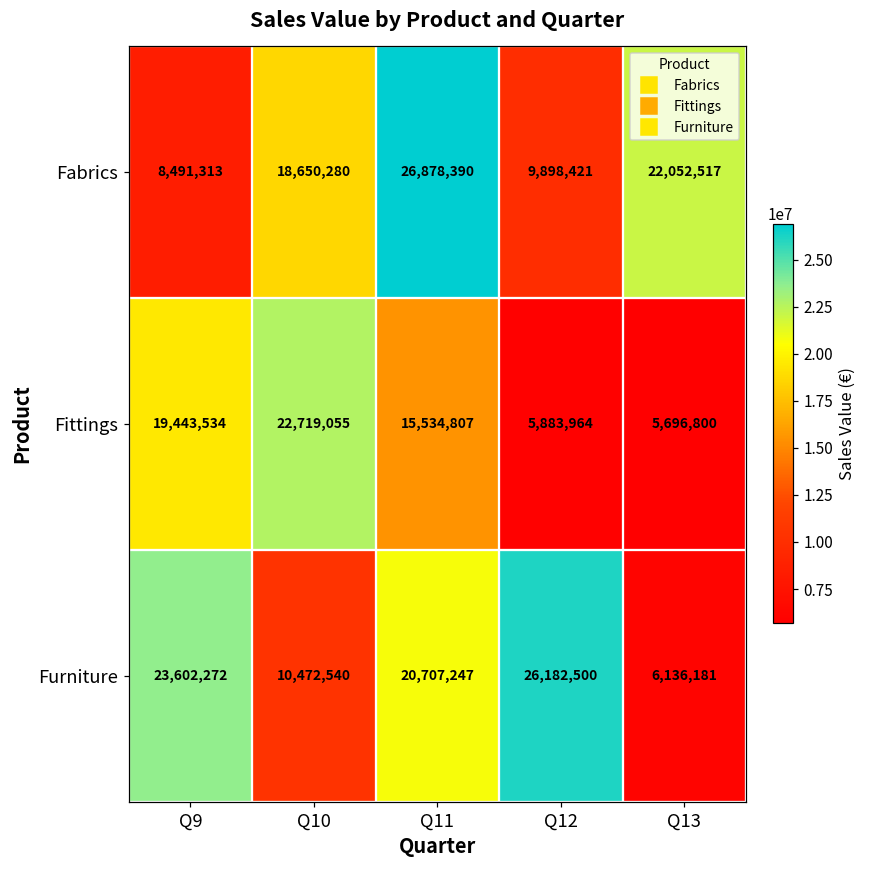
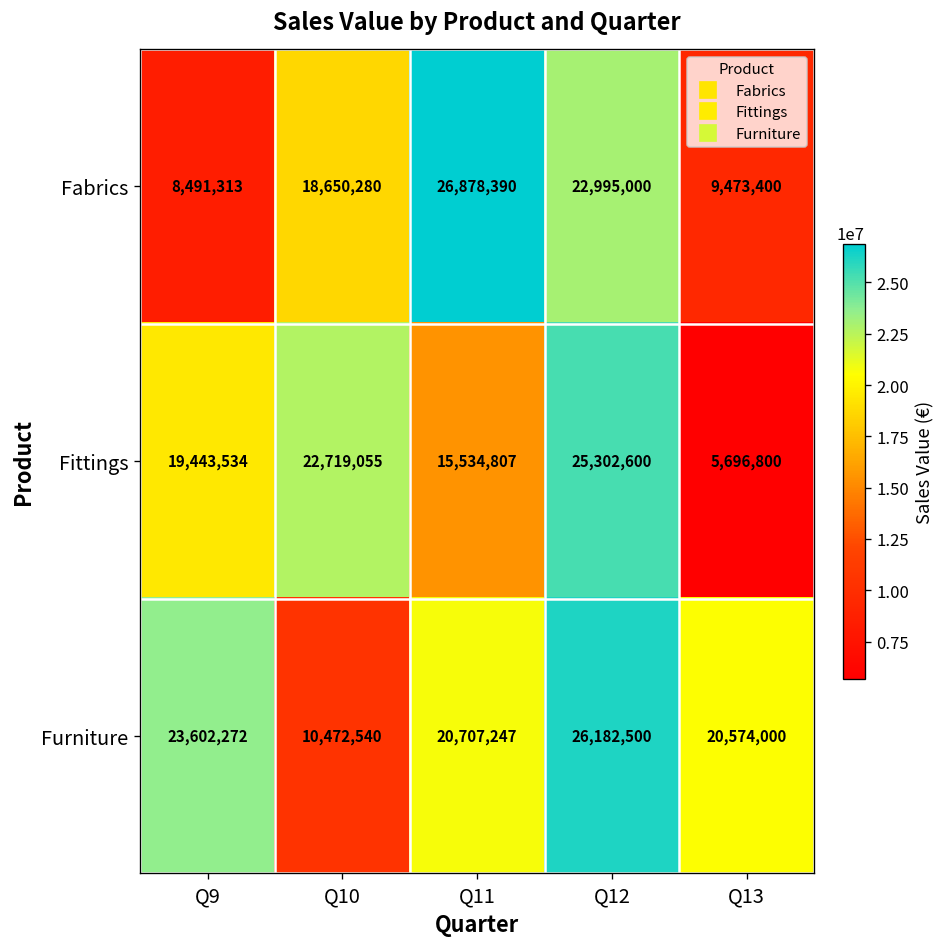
Fabrics, Q12: 9,898,421 -> 22,995,000
Fabrics, Q13: 22,052,517 -> 9,473,400
Fittings, Q12: 5,883,964 -> 25,302,600
Furniture, Q13: 6,136,181 -> 20,574,000
